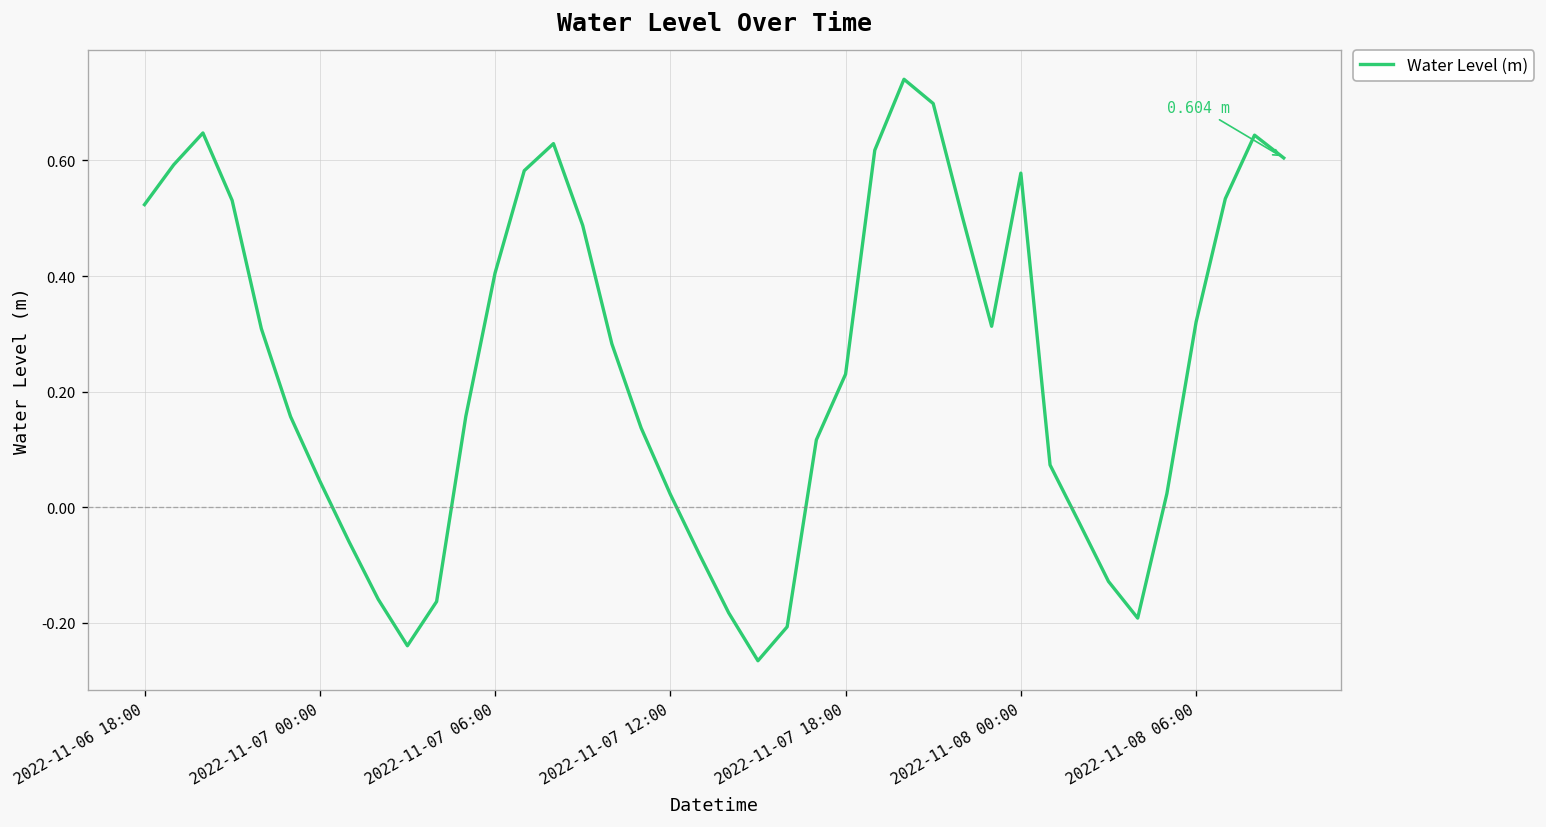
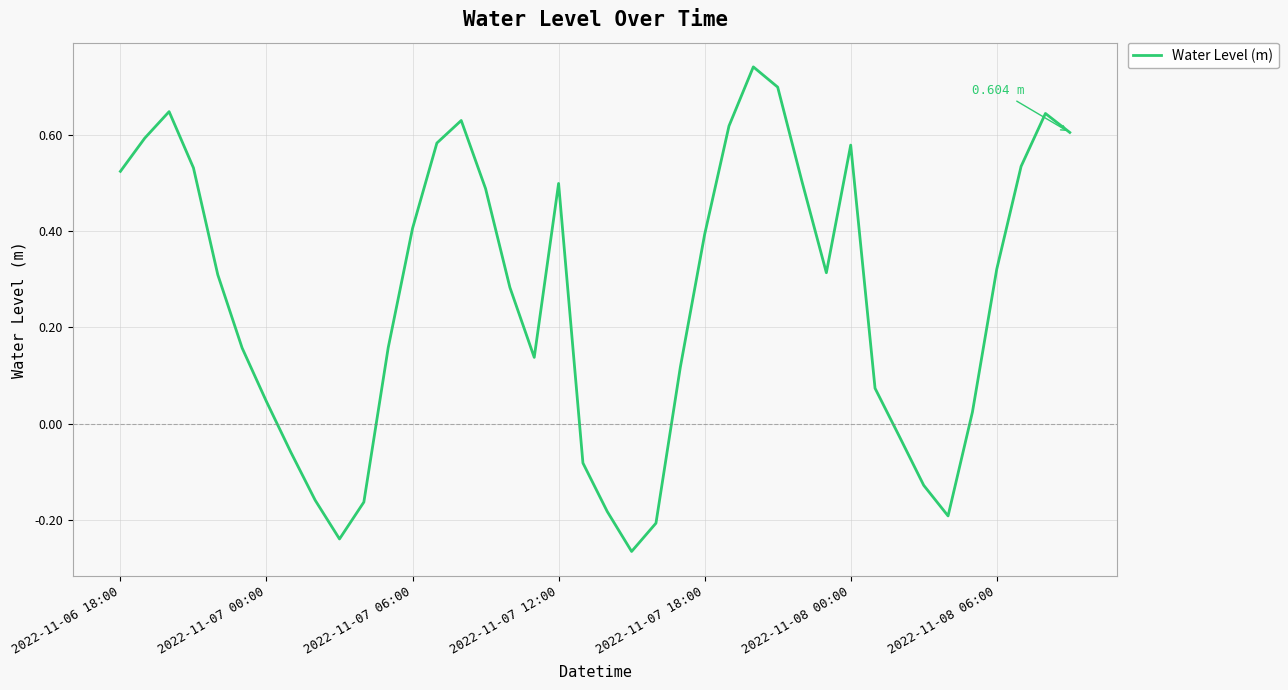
2022-11-07 12:00: 0.02 -> 0.50
2022-11-07 18:00: 0.23 -> 0.39
